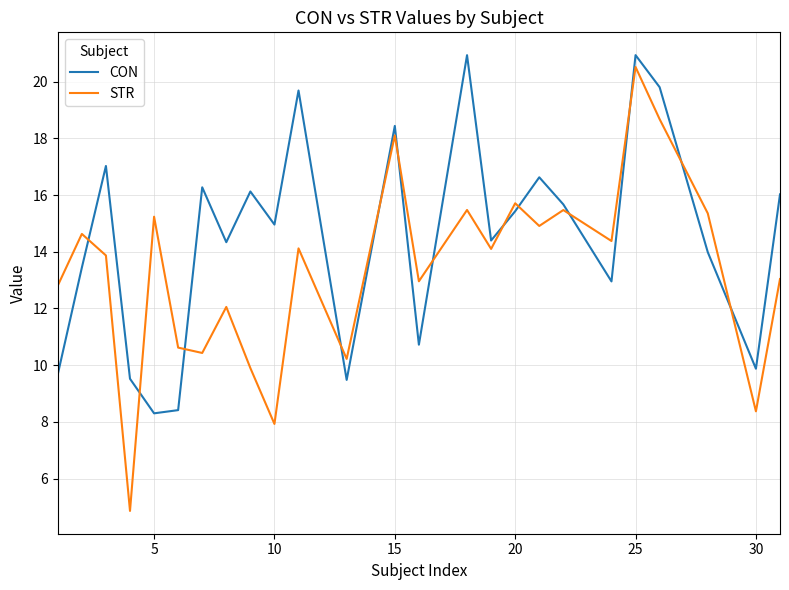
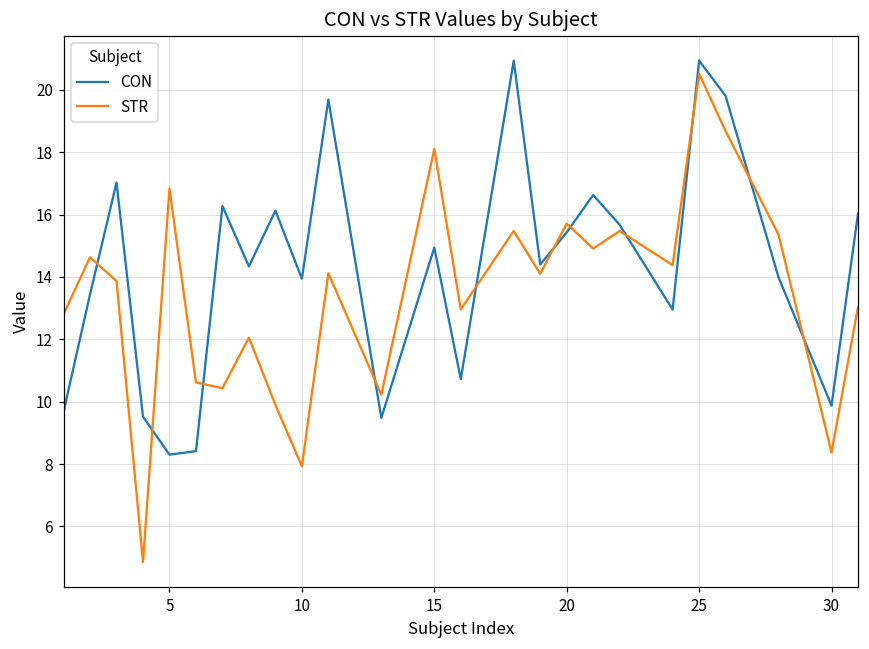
STR, 5: 15.2 -> 16.8
CON, 10: 15.0 -> 13.9
CON, 15: 18.4 -> 14.9
